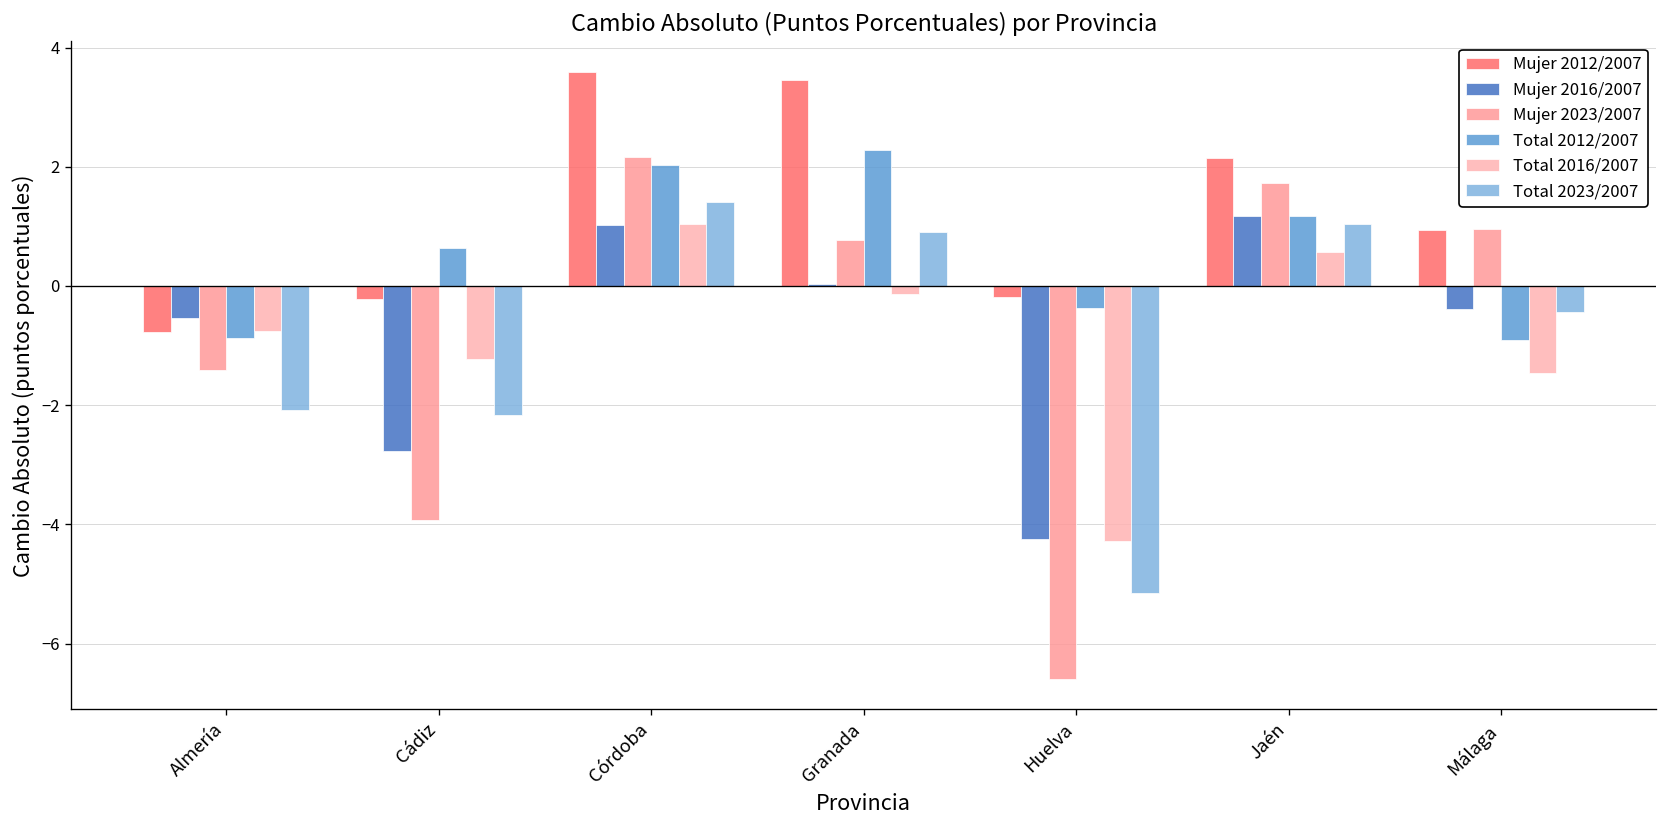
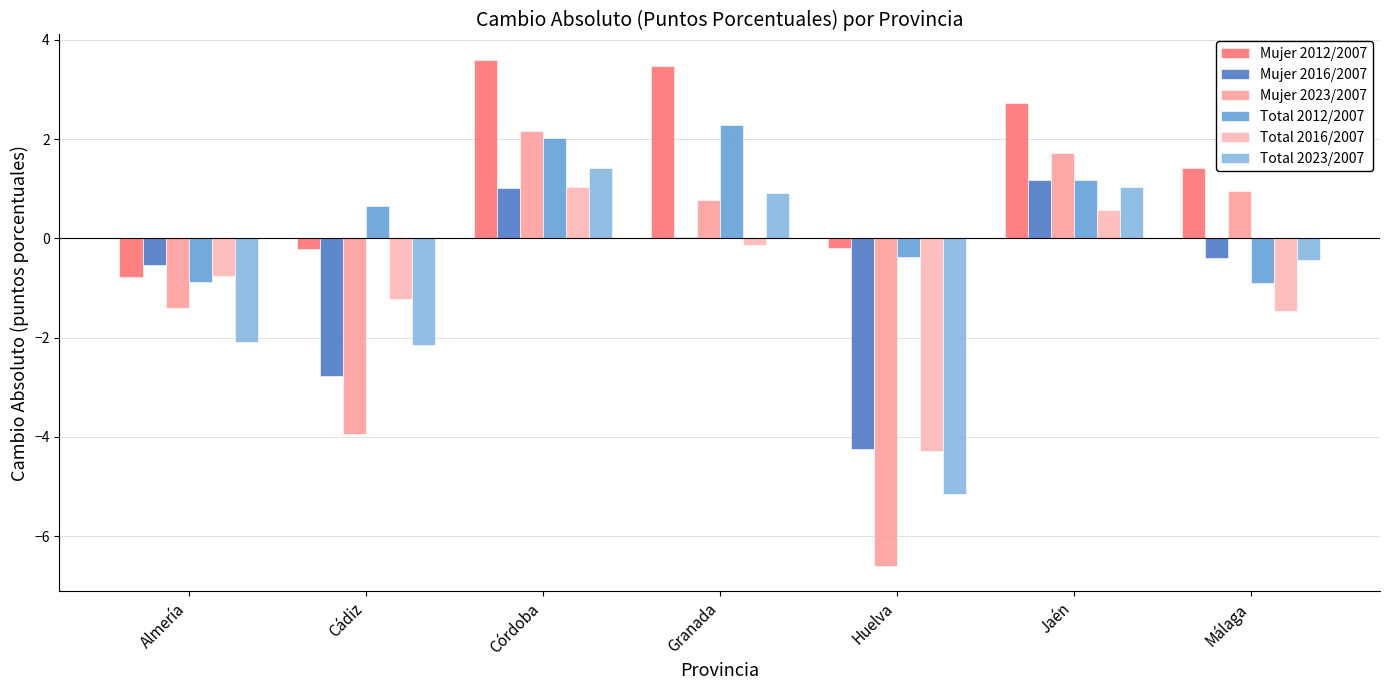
Mujer 2012/2007, Jaén: 2.1 -> 2.7
Mujer 2012/2007, Málaga: 0.9 -> 1.4
